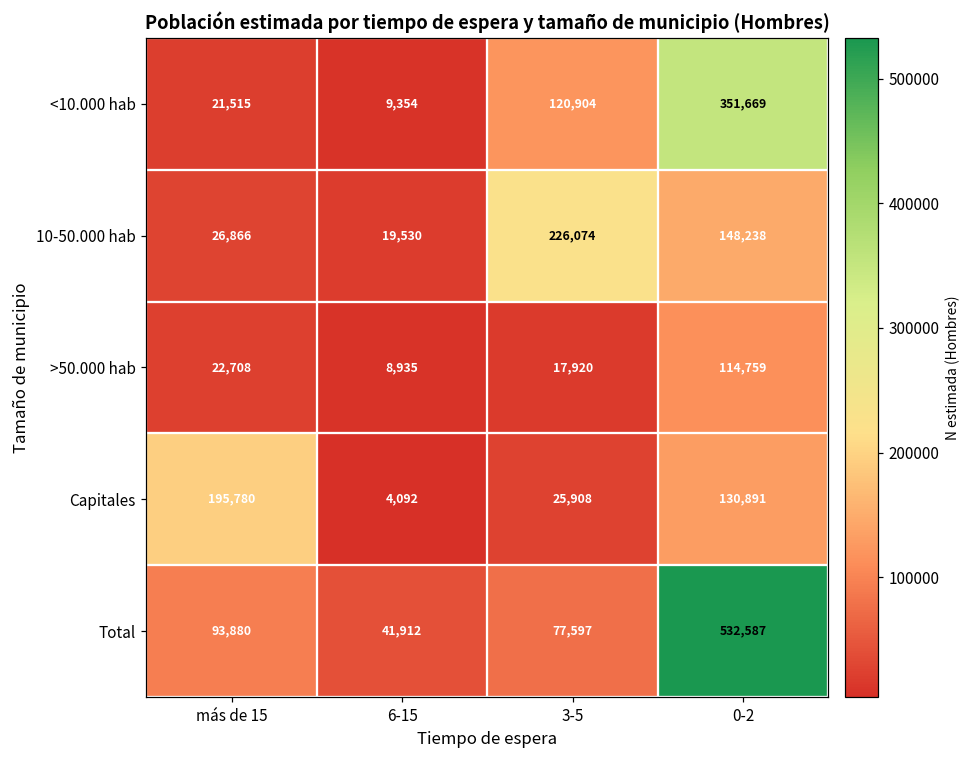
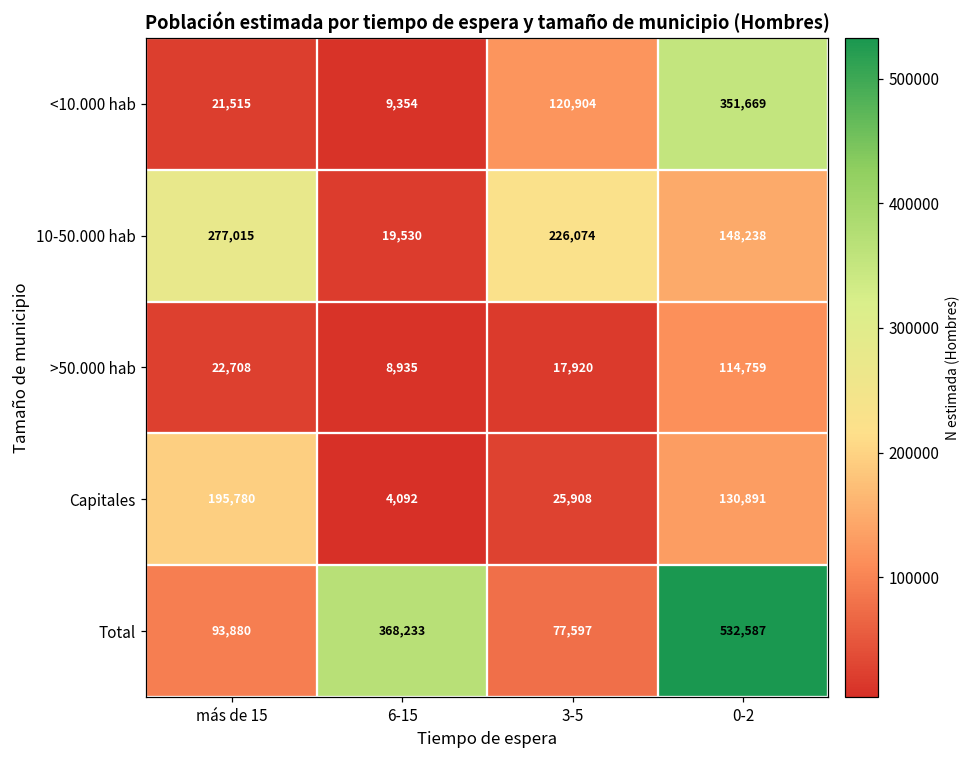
10-50.000 hab, más de 15: 26,866 -> 277,015
Total, 6-15: 41,912 -> 368,233
